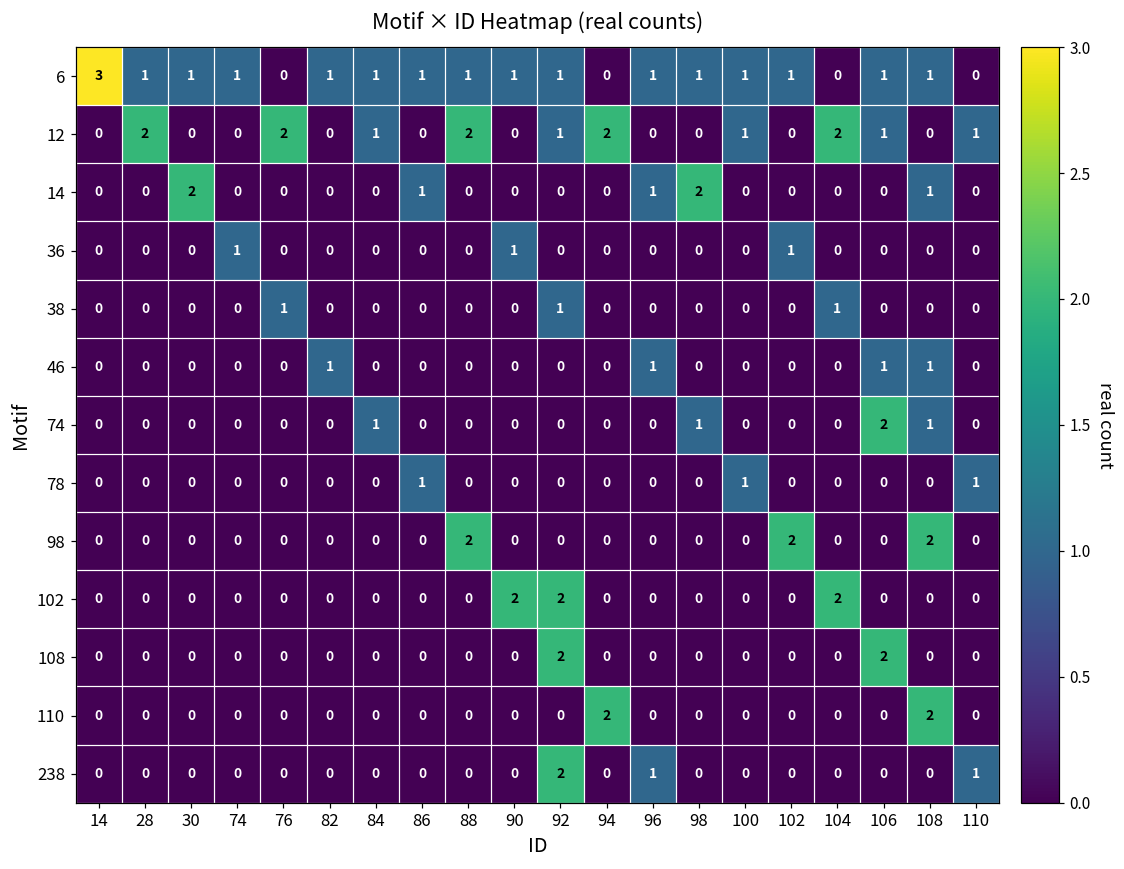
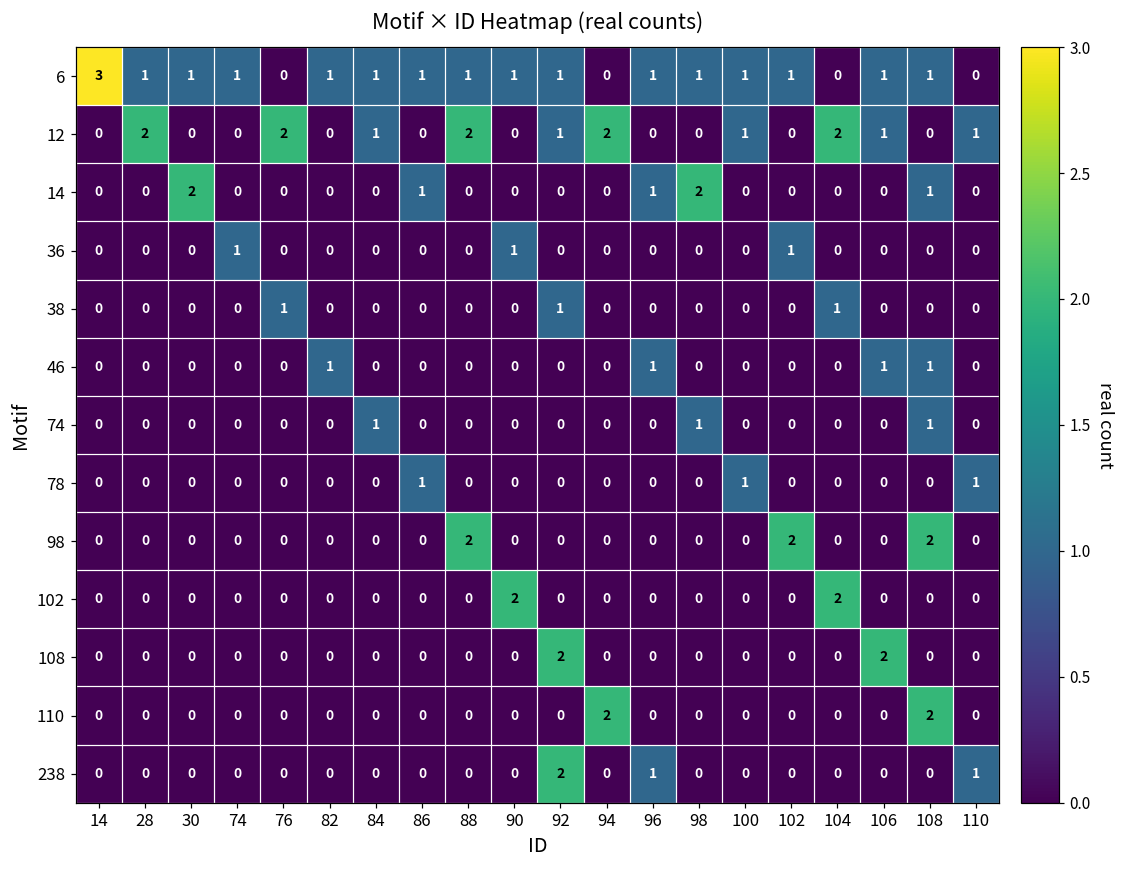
74, 106: 2 -> 0
102, 92: 2 -> 0
